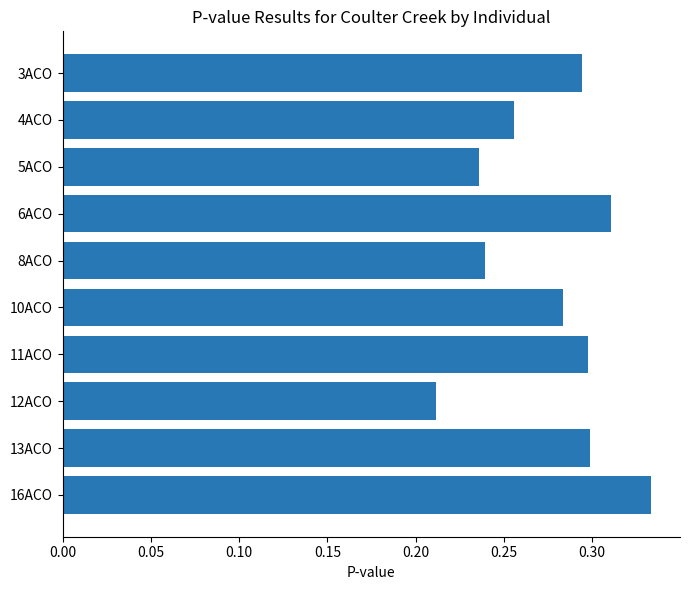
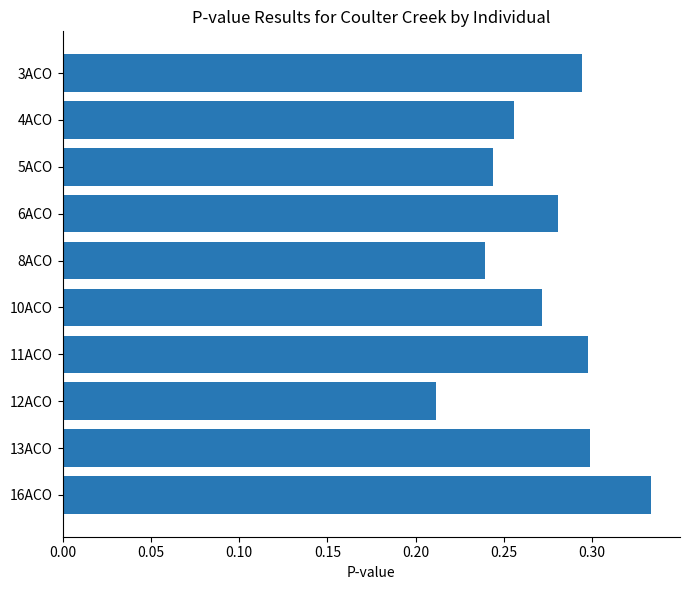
5ACO: 0.236 -> 0.244
6ACO: 0.311 -> 0.281
10ACO: 0.283 -> 0.271
